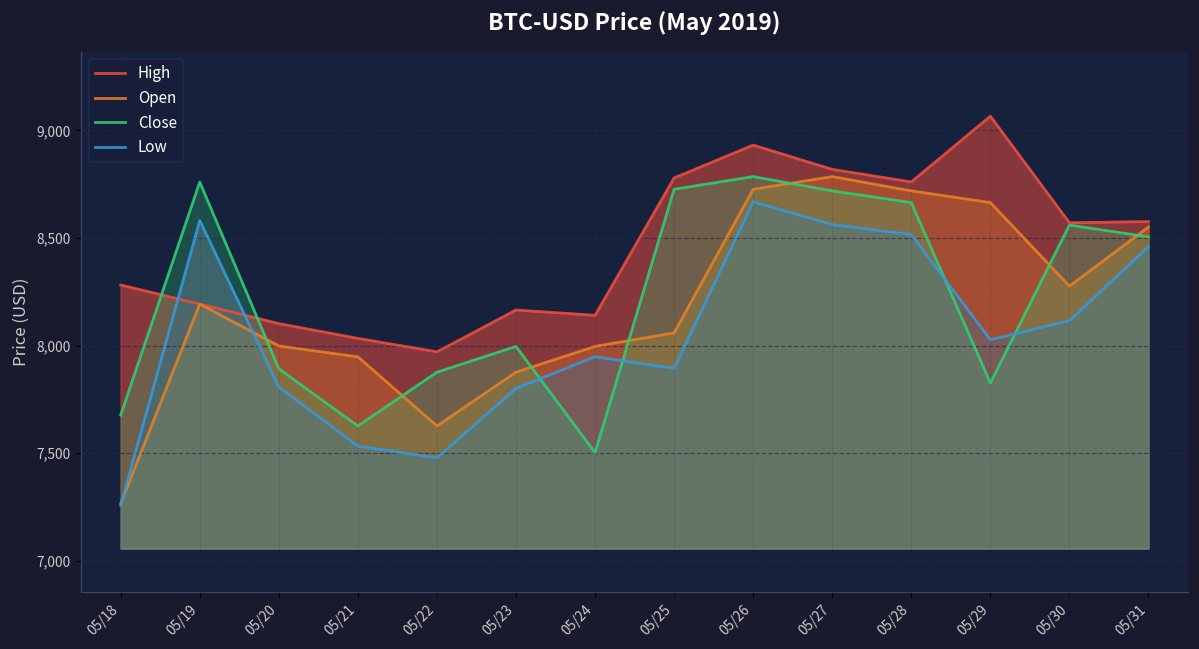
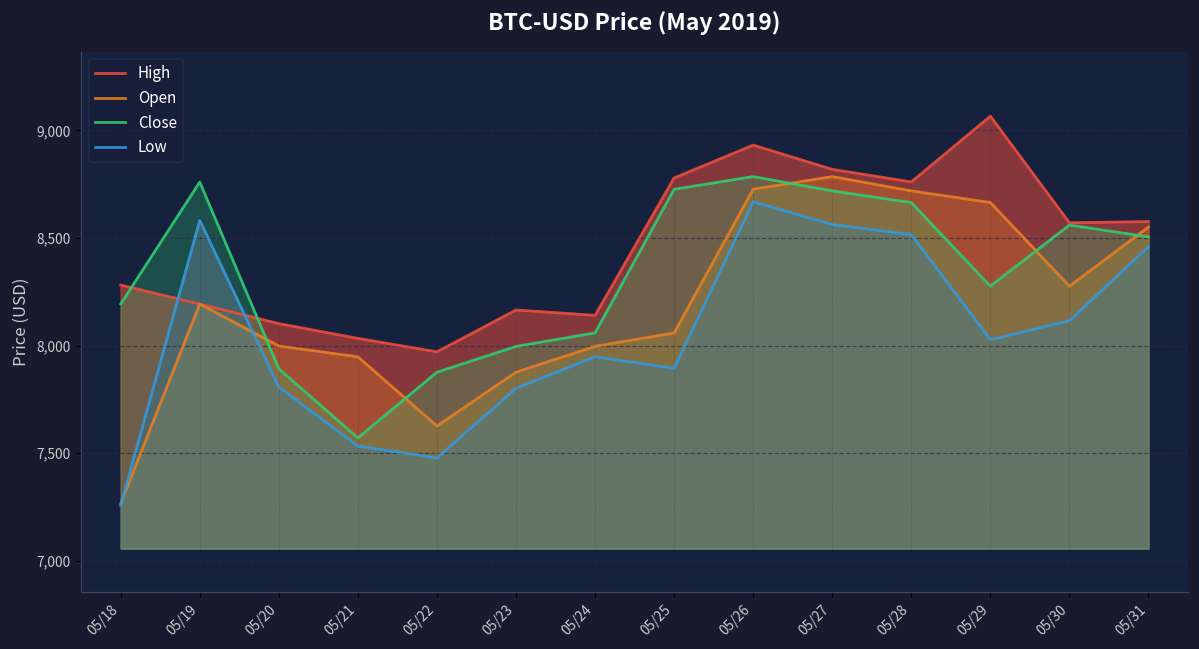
Close, 05/18: 7,680 -> 8,190
Close, 05/21: 7,630 -> 7,570
Close, 05/24: 7,500 -> 8,060
Close, 05/29: 7,830 -> 8,280
